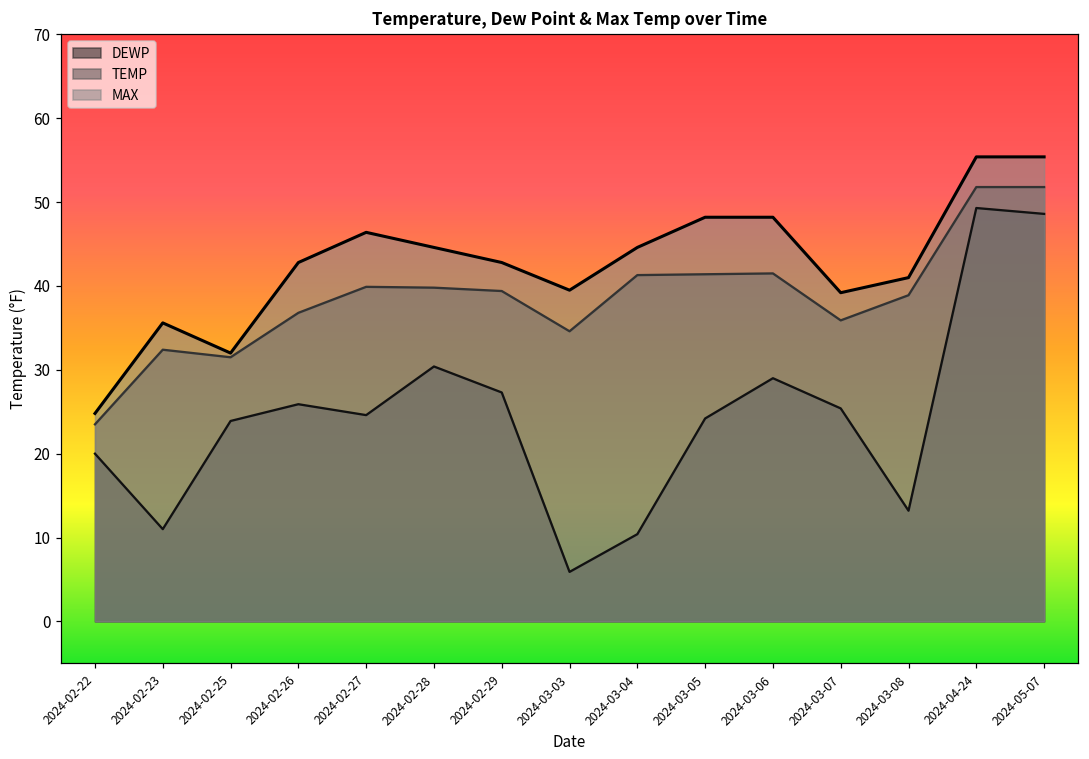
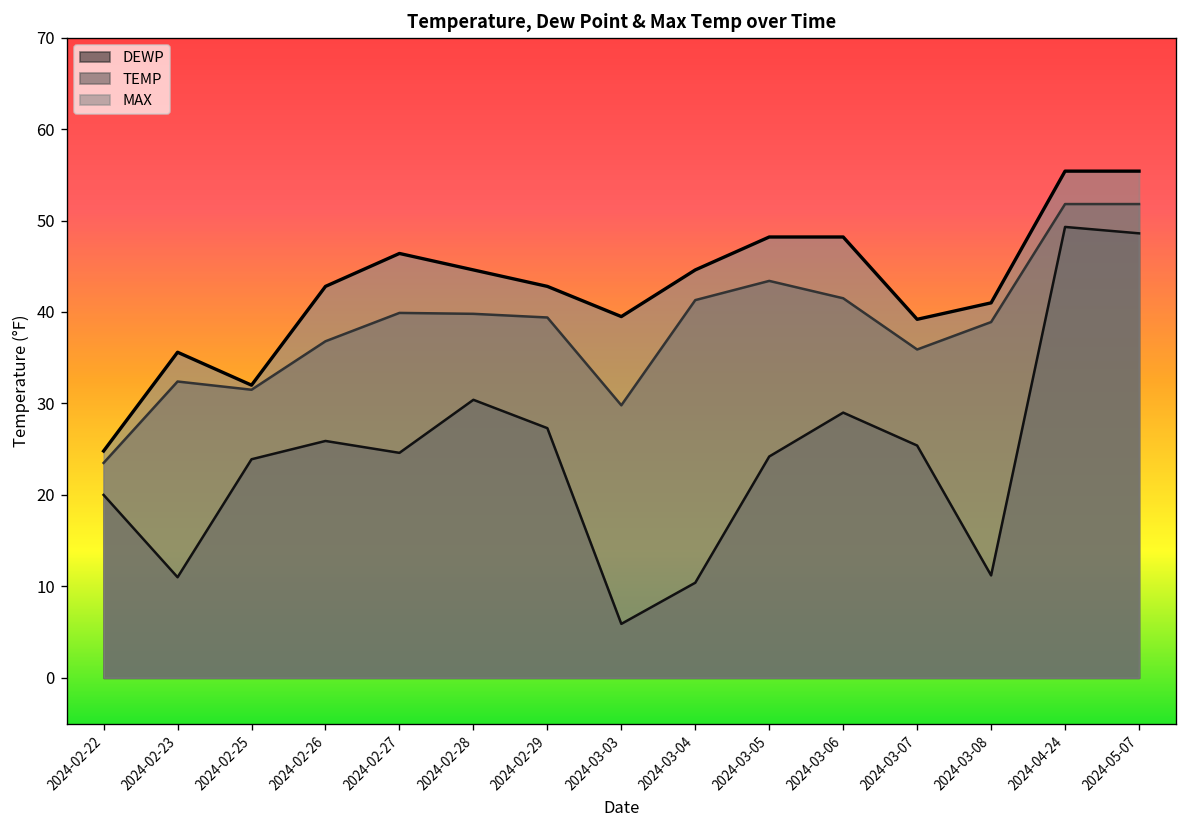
TEMP, 2024-03-03: 35 -> 30
TEMP, 2024-03-05: 41 -> 43
DEWP, 2024-03-08: 13 -> 11
